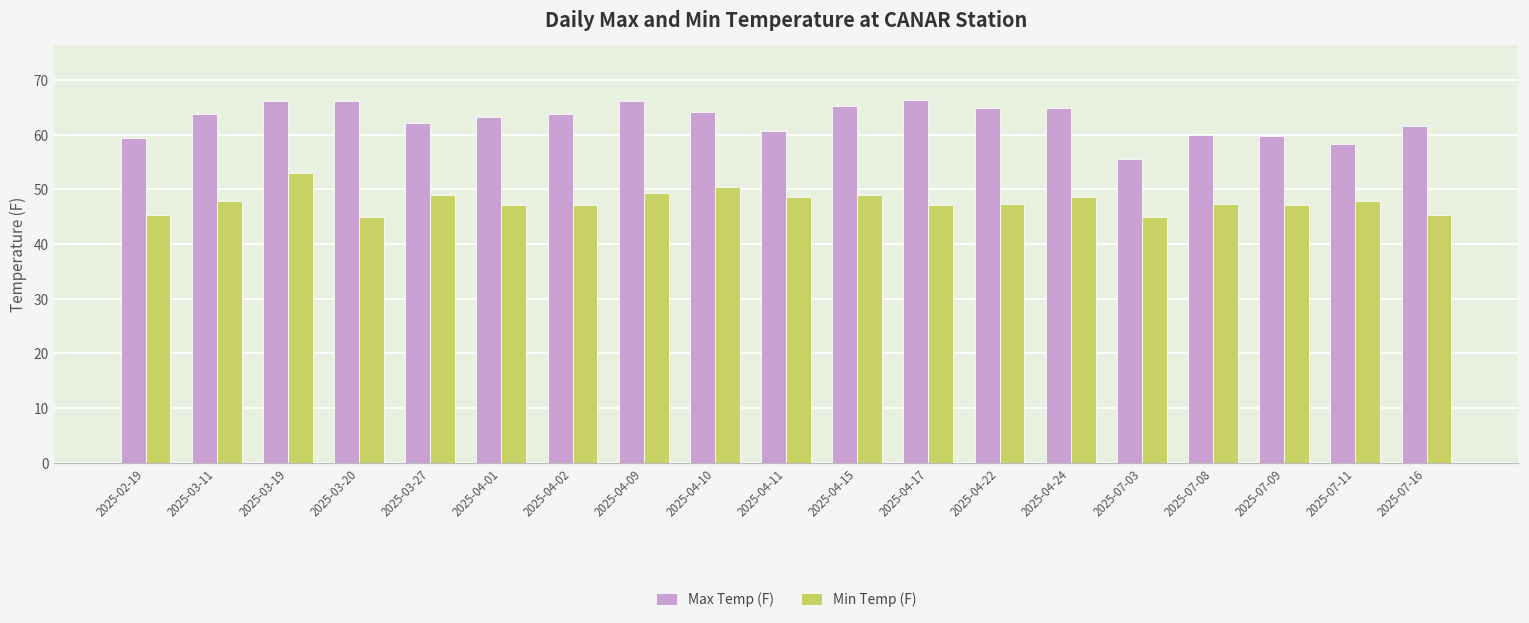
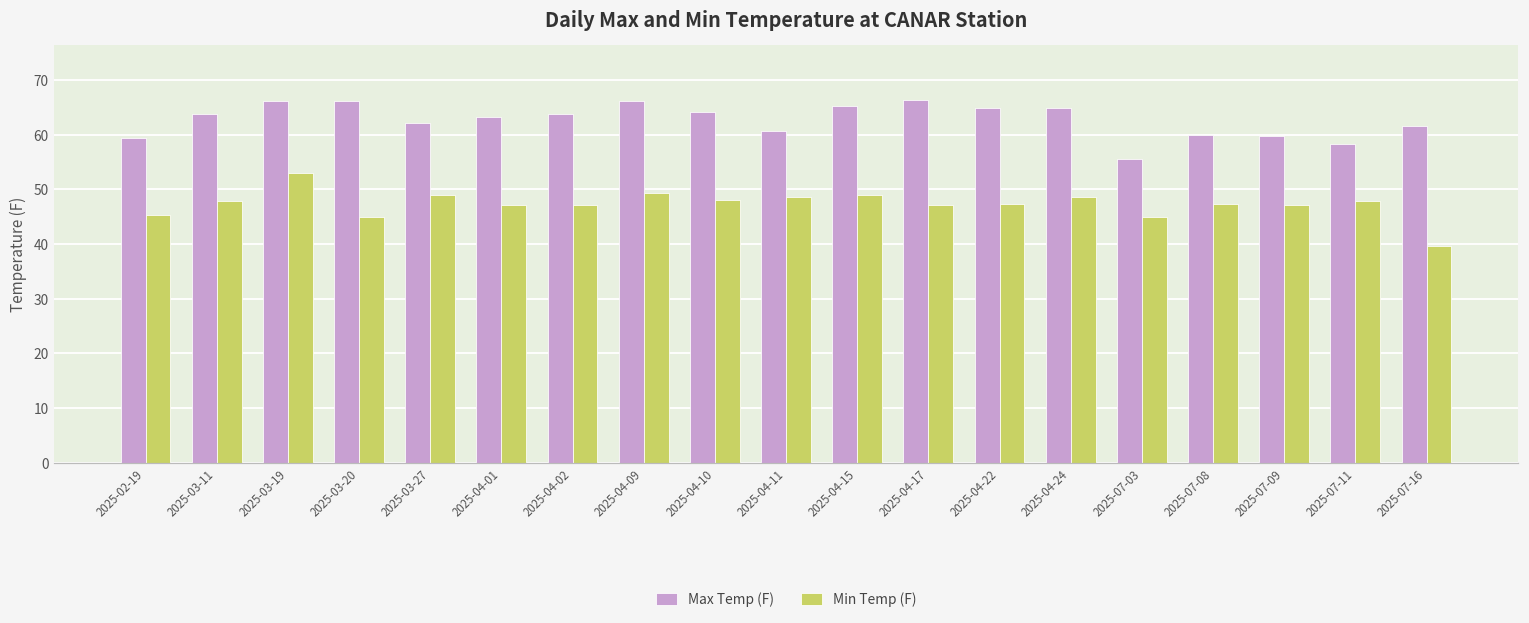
Min Temp (F), 2025-04-10: 50 -> 48
Min Temp (F), 2025-07-16: 45 -> 40
